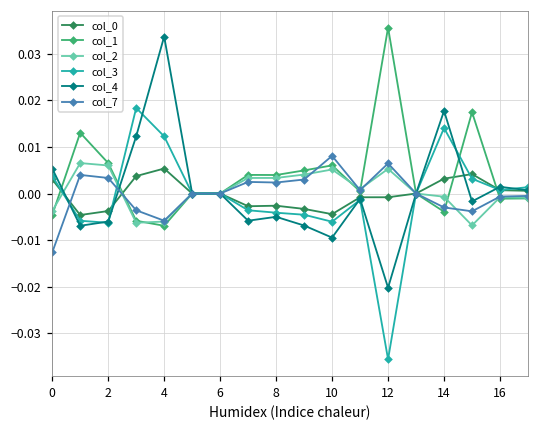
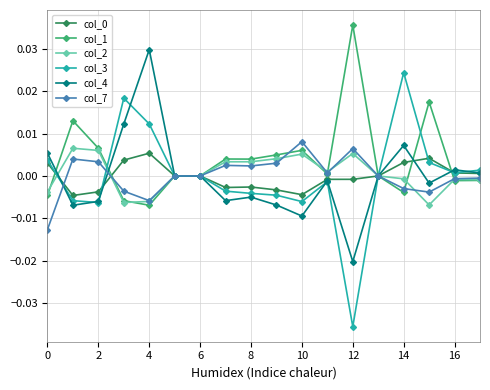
col_4, 4: 0.034 -> 0.030
col_3, 14: 0.014 -> 0.024
col_4, 14: 0.018 -> 0.007
